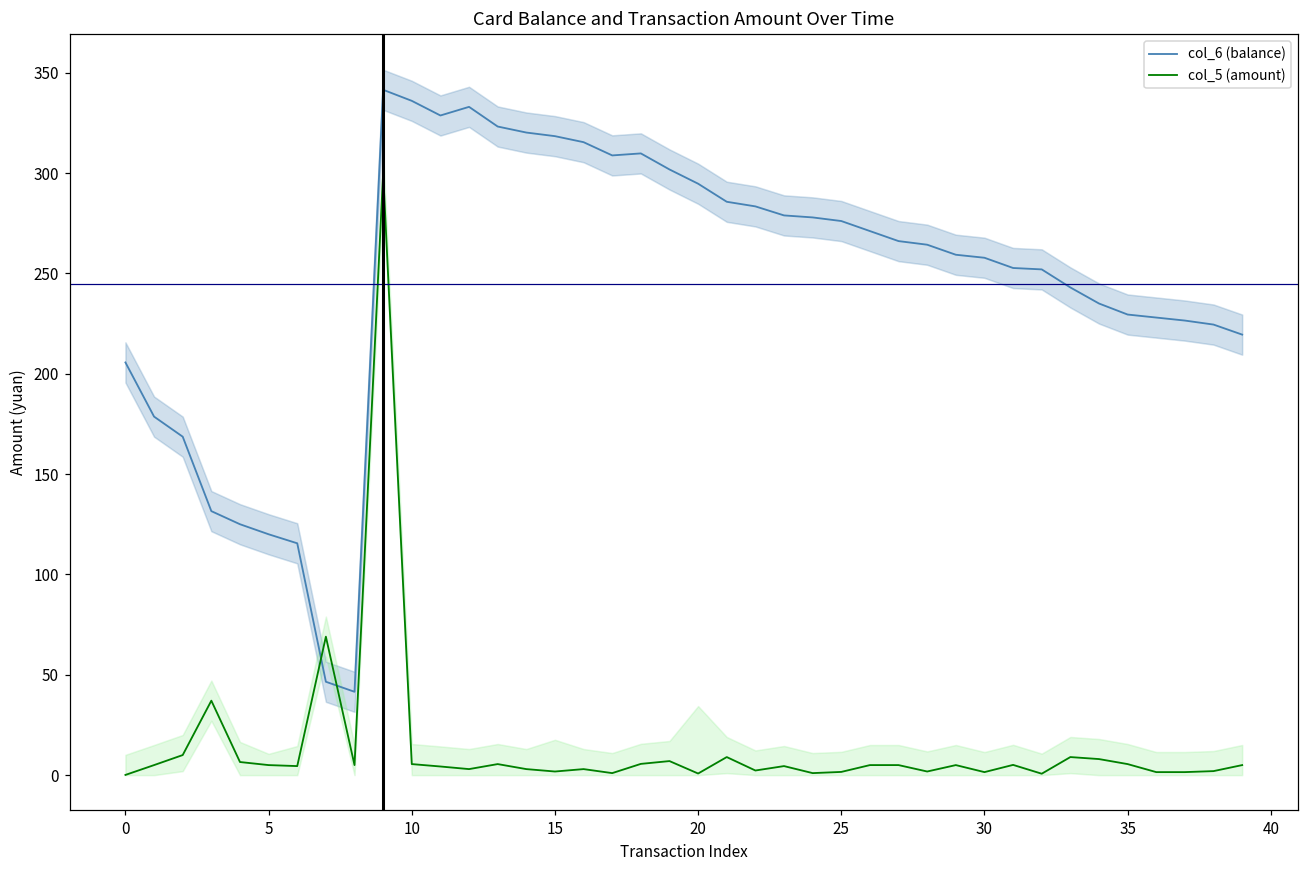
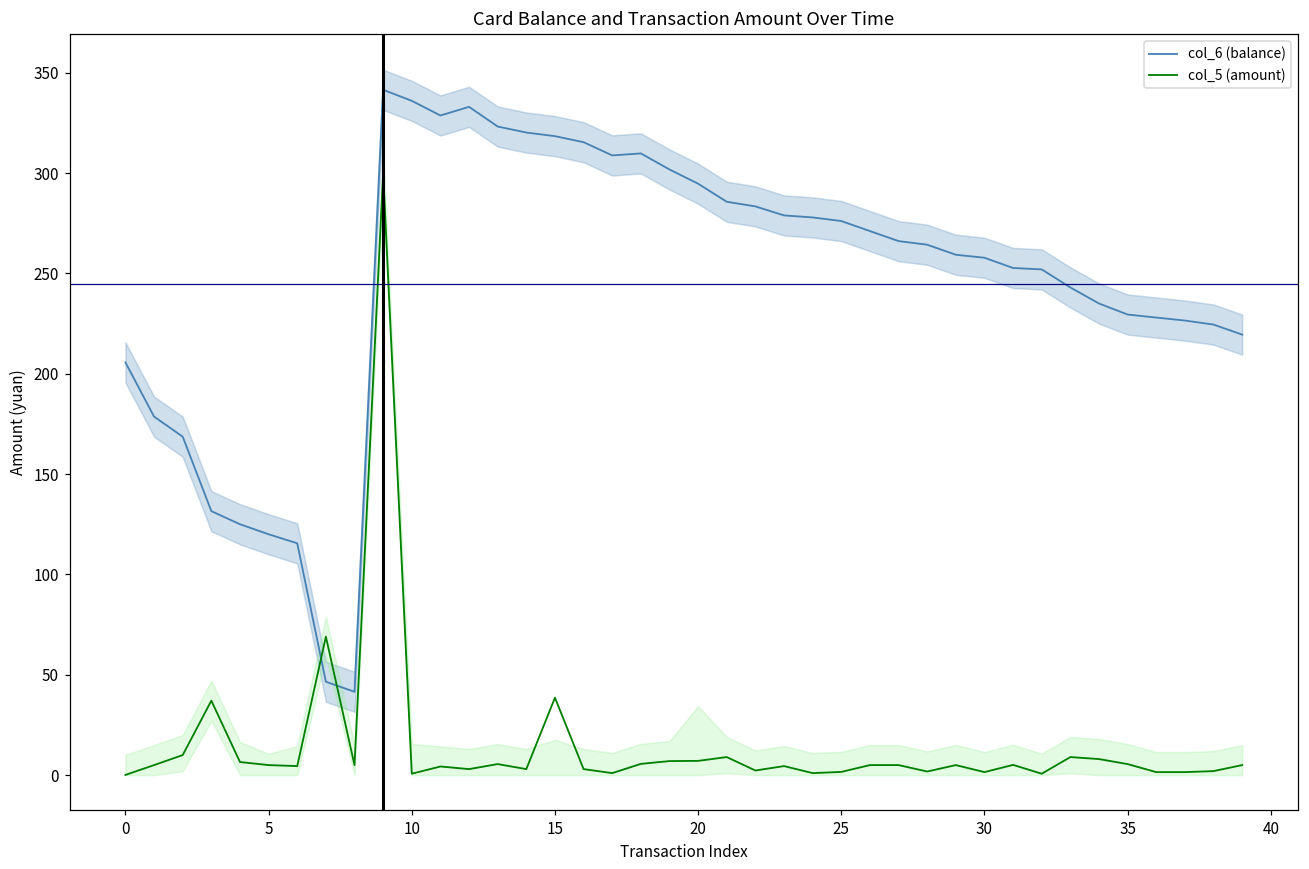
col_5 (amount), 10: 6 -> 1
col_5 (amount), 15: 2 -> 39
col_5 (amount), 20: 1 -> 7
